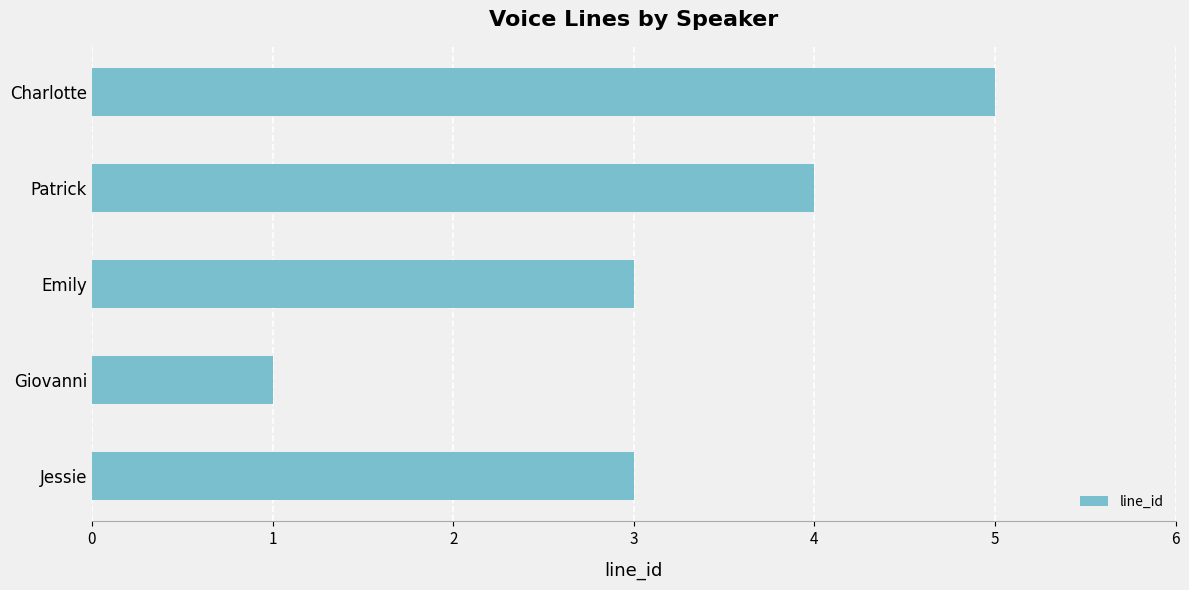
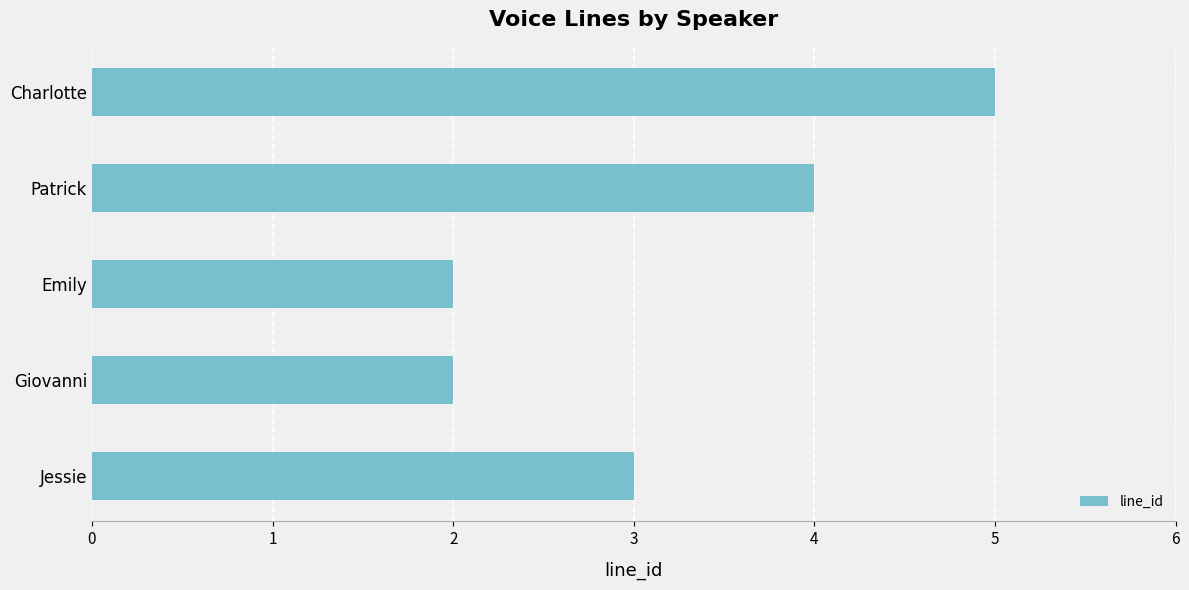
Emily: 3 -> 2
Giovanni: 1 -> 2
